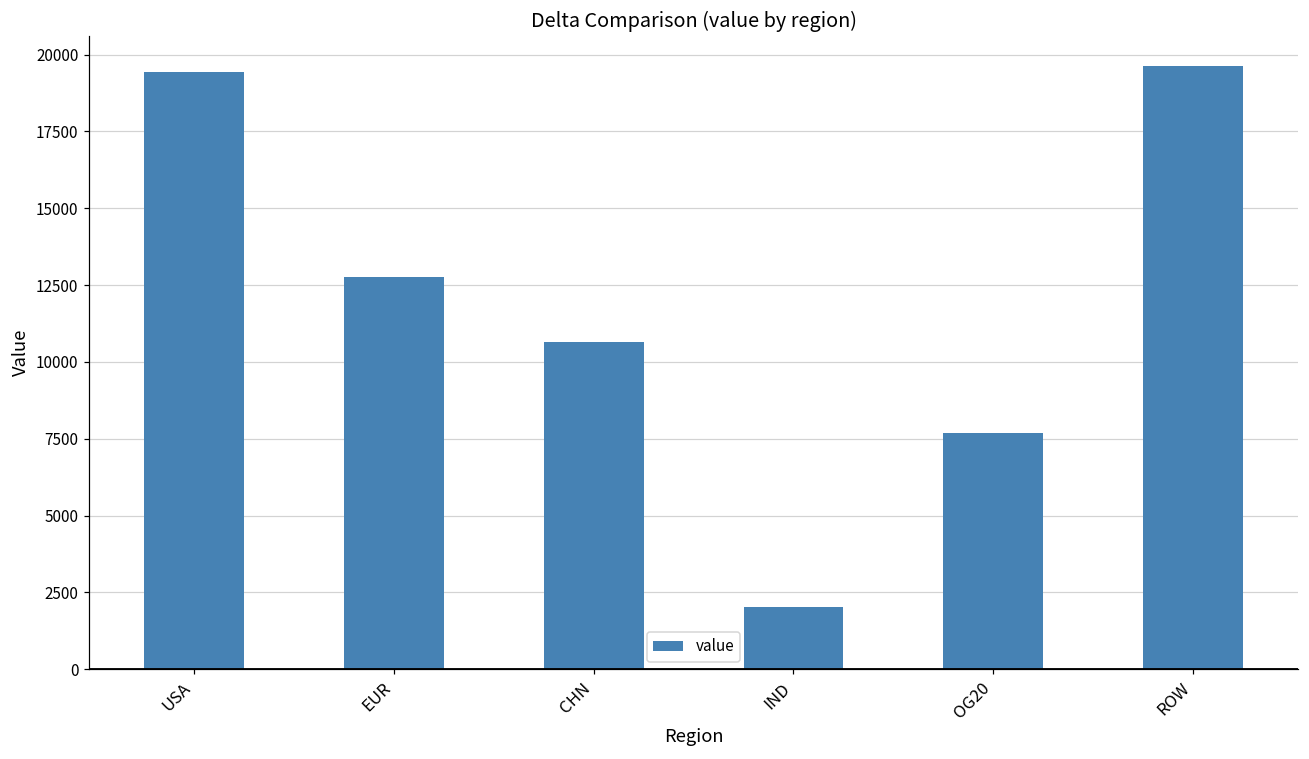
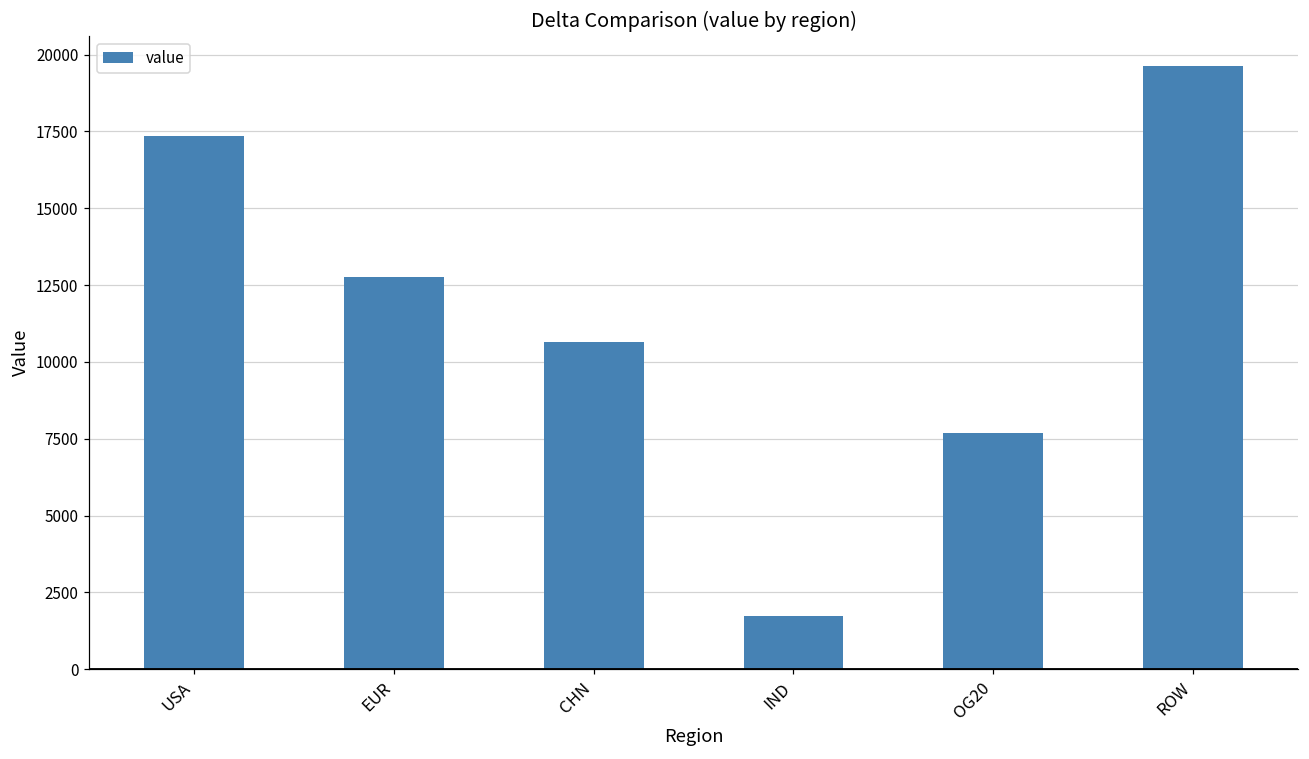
USA: 19400 -> 17400
IND: 2000 -> 1700
